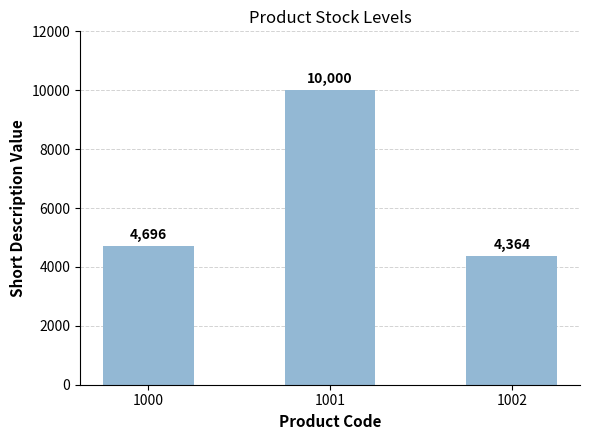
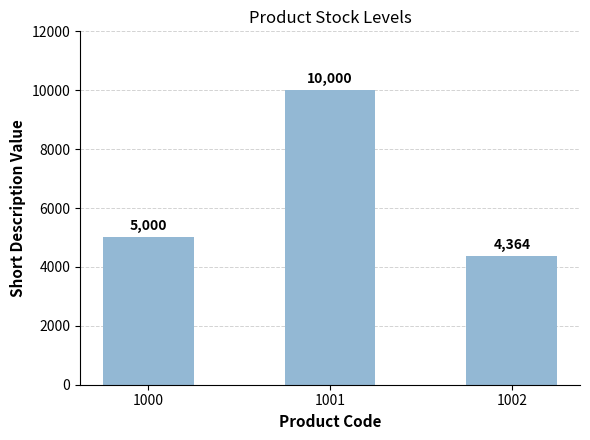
1000: 4,696 -> 5,000
